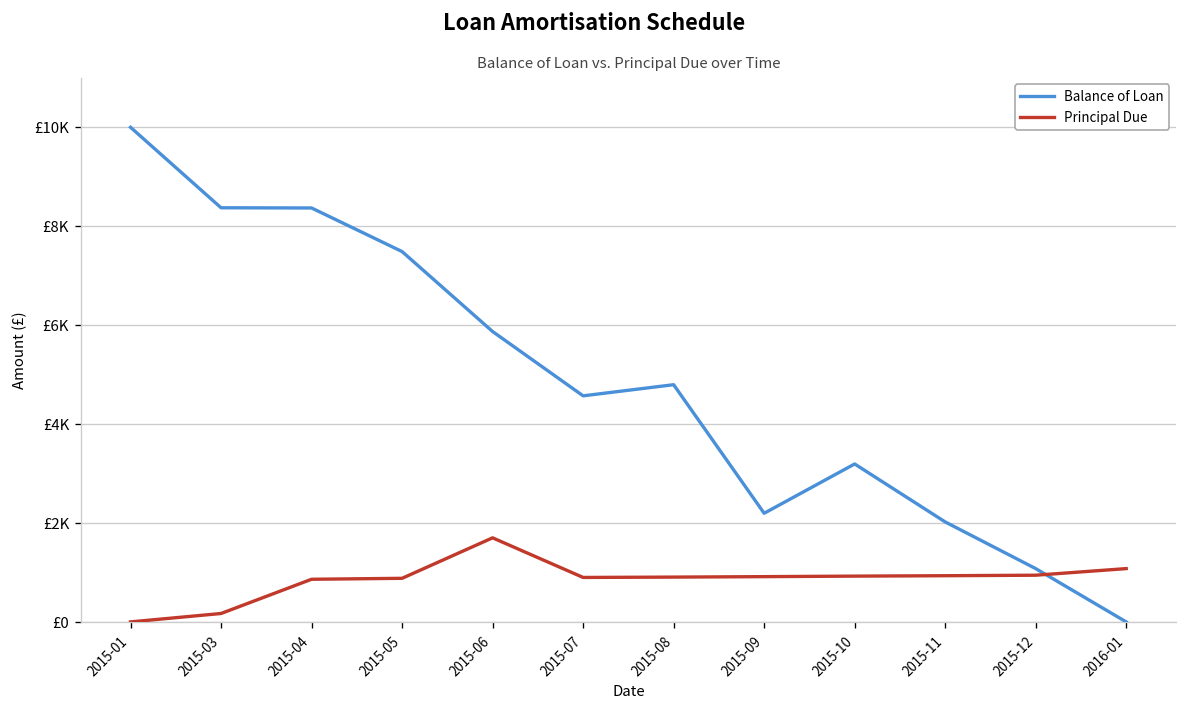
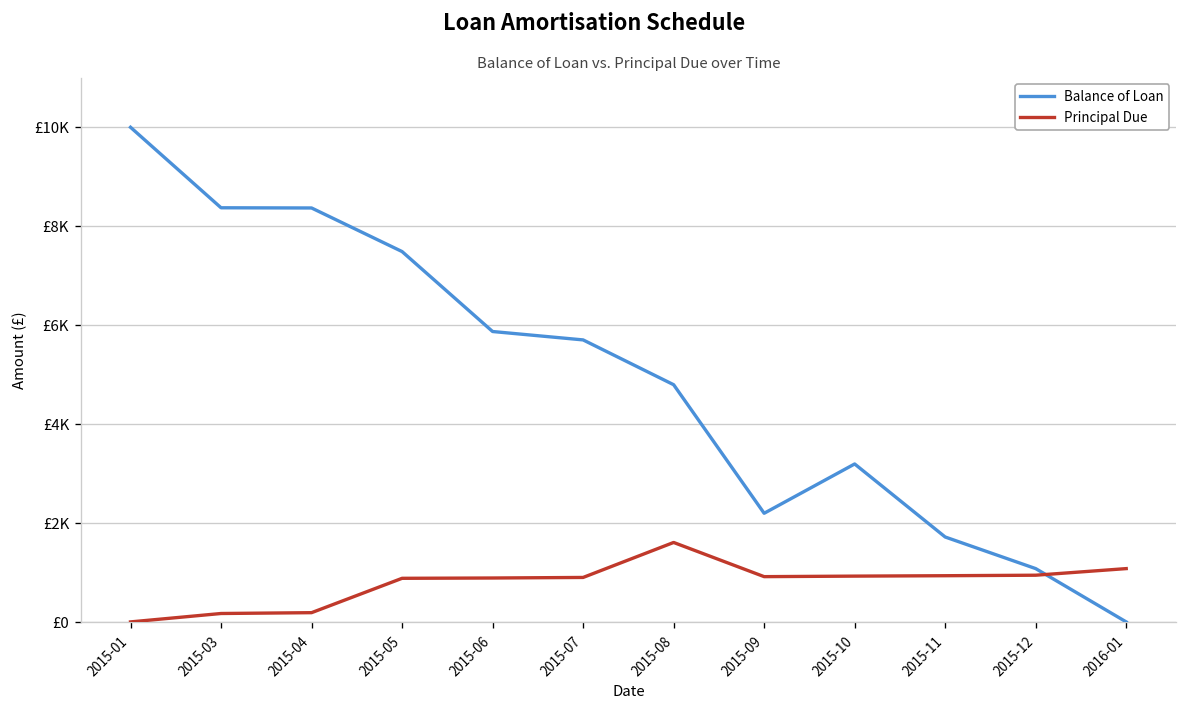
Principal Due, 2015-04: £900 -> £200
Principal Due, 2015-06: £1700 -> £900
Balance of Loan, 2015-07: £4600 -> £5700
Principal Due, 2015-08: £900 -> £1600
Balance of Loan, 2015-11: £2000 -> £1700
